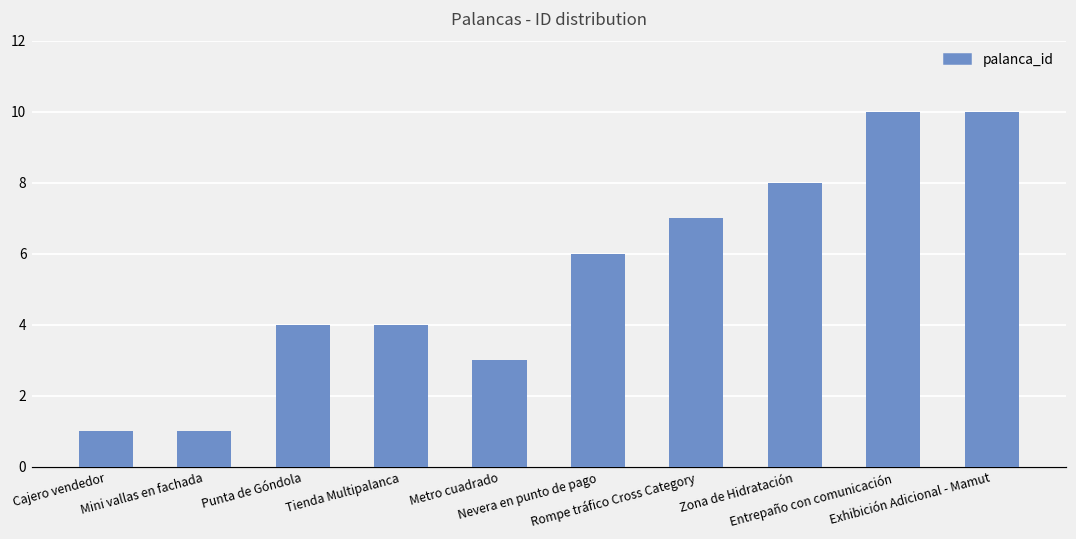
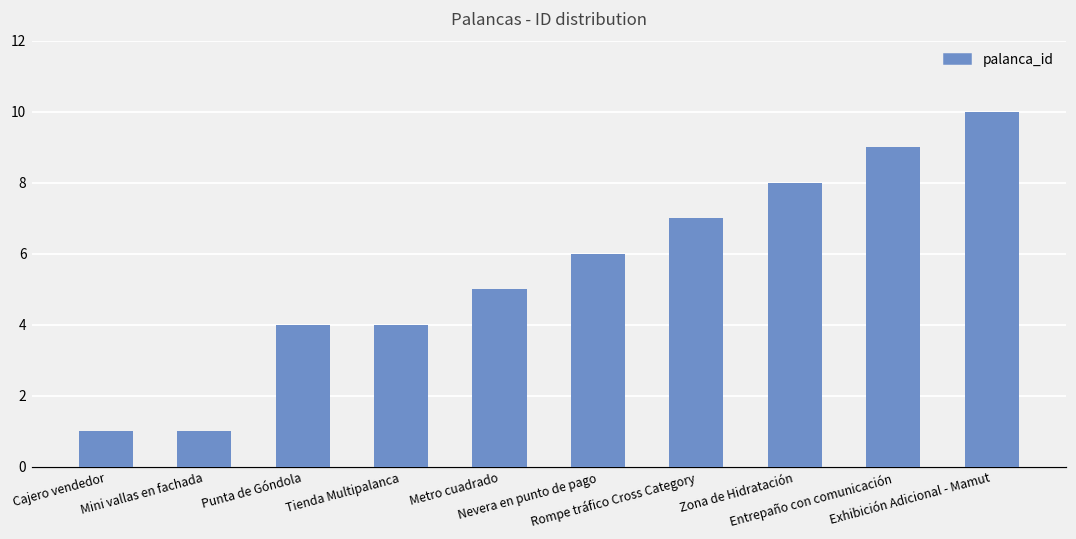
Metro cuadrado: 3 -> 5
Entrepaño con comunicación: 10 -> 9
